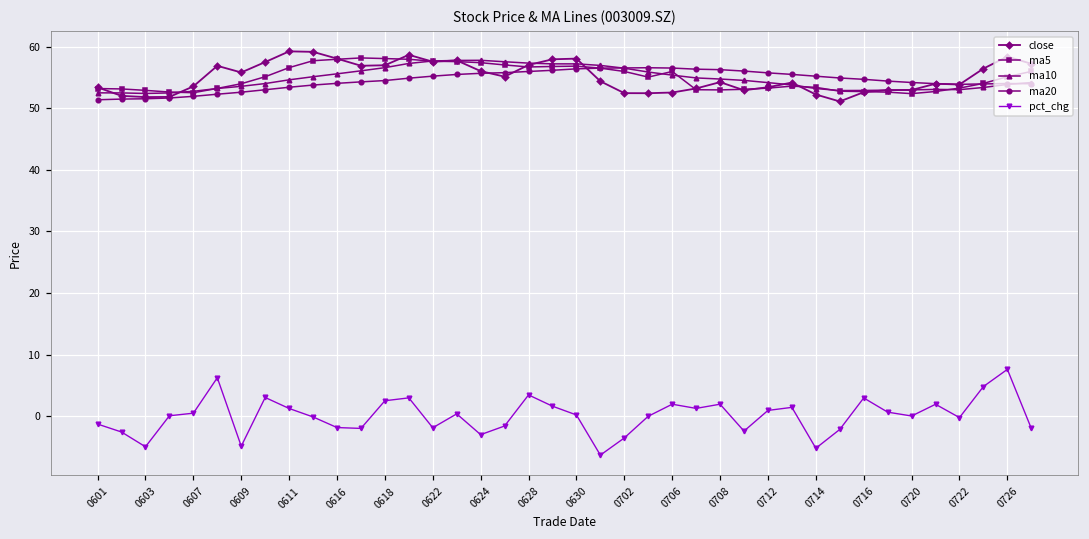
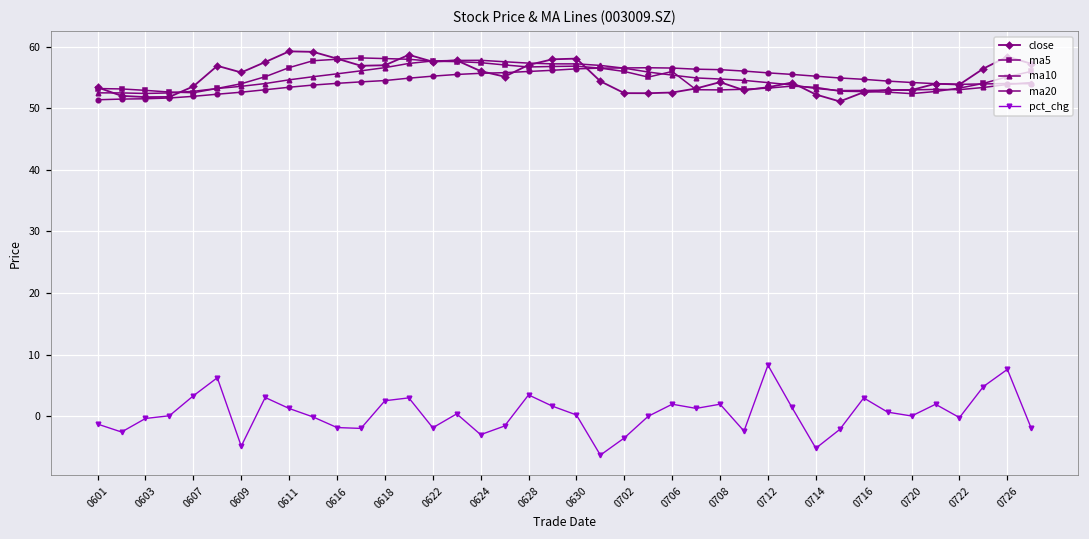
pct_chg, 0603: -5 -> 0
pct_chg, 0607: 0 -> 3
pct_chg, 0712: 1 -> 8
